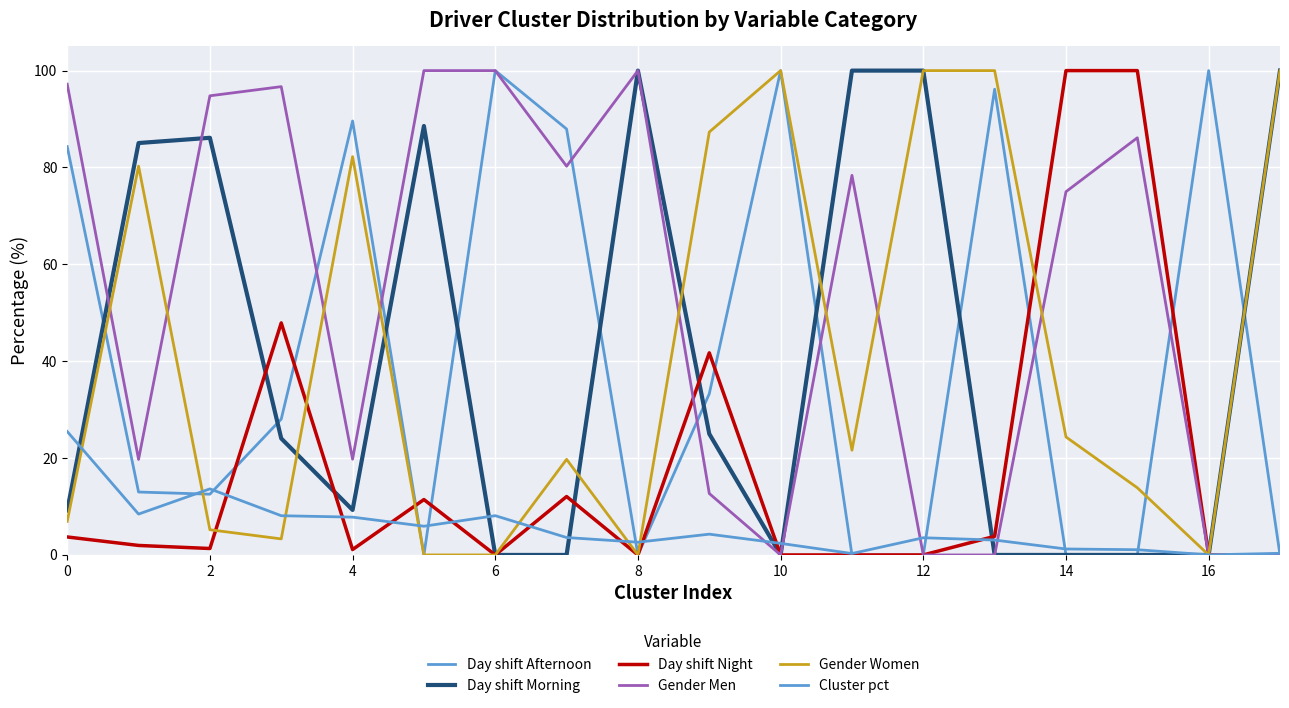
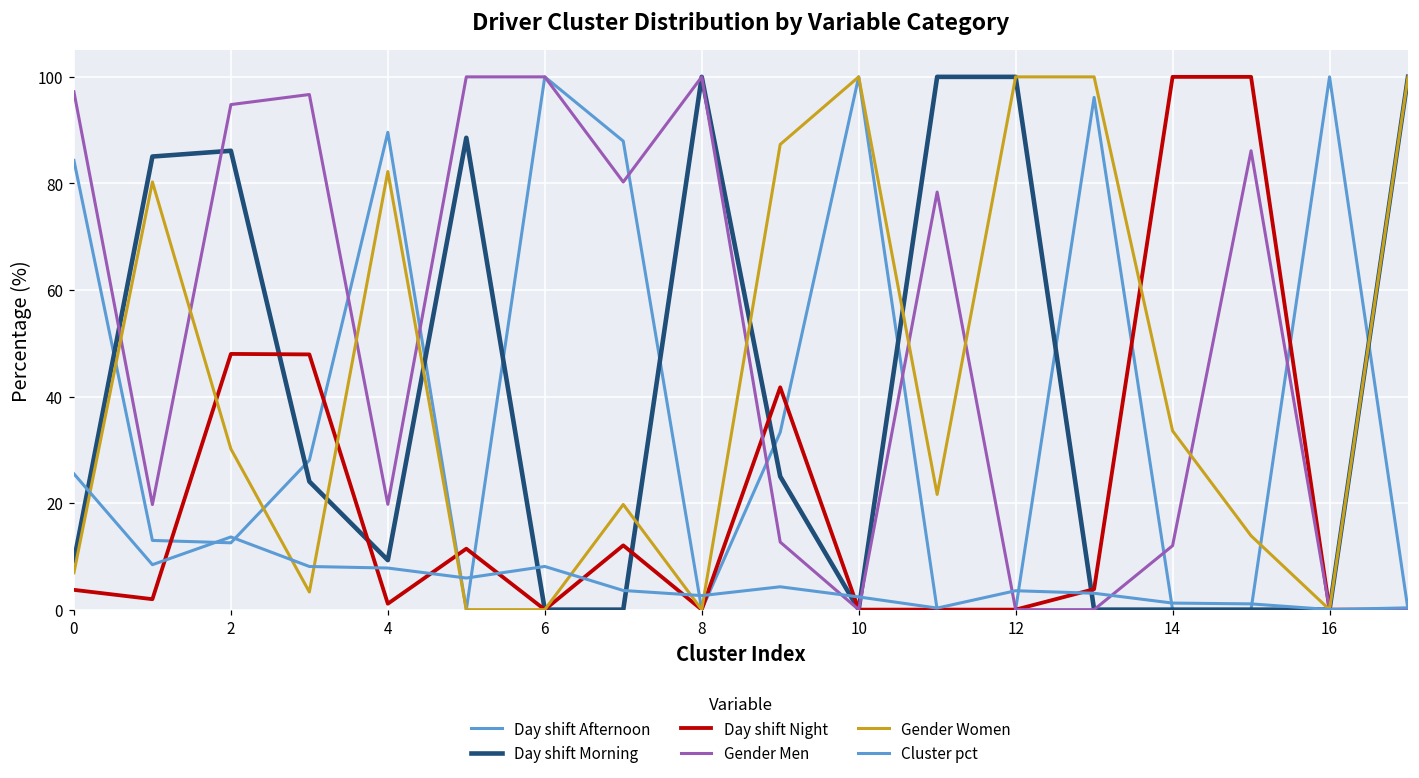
Day shift Night, 2: 1 -> 48
Gender Women, 2: 5 -> 30
Gender Men, 14: 75 -> 12
Gender Women, 14: 24 -> 34
